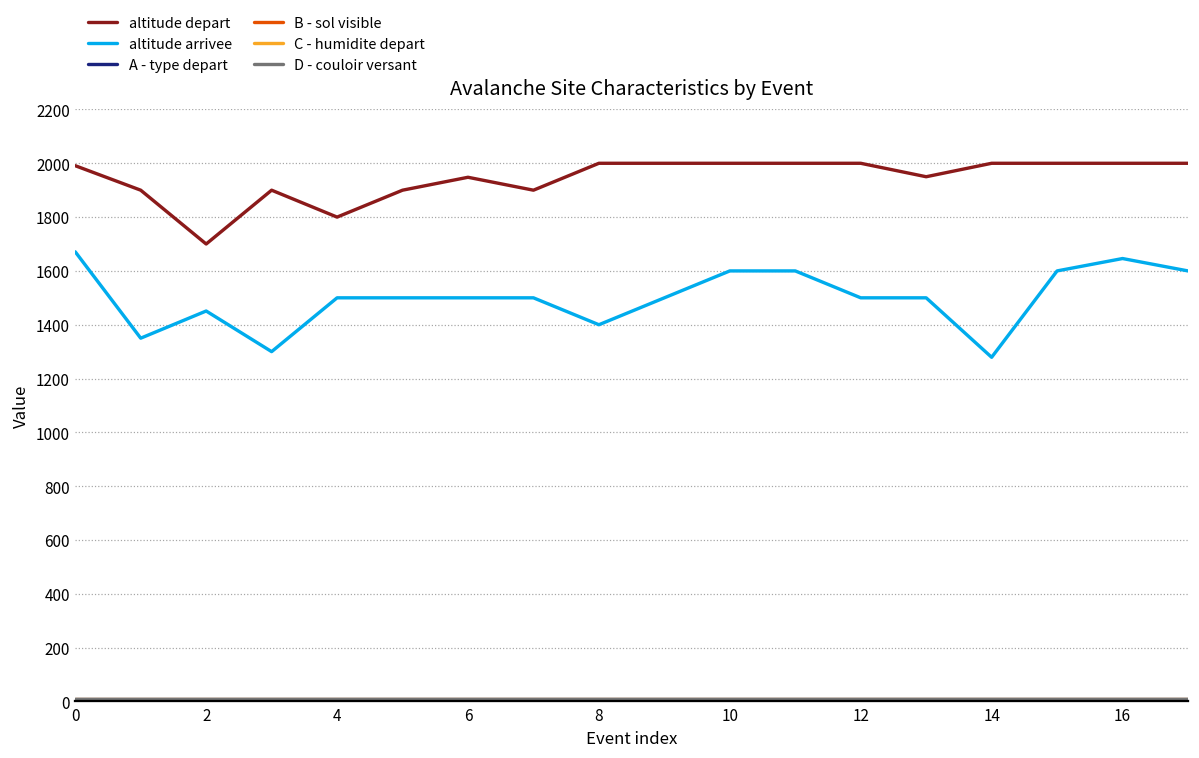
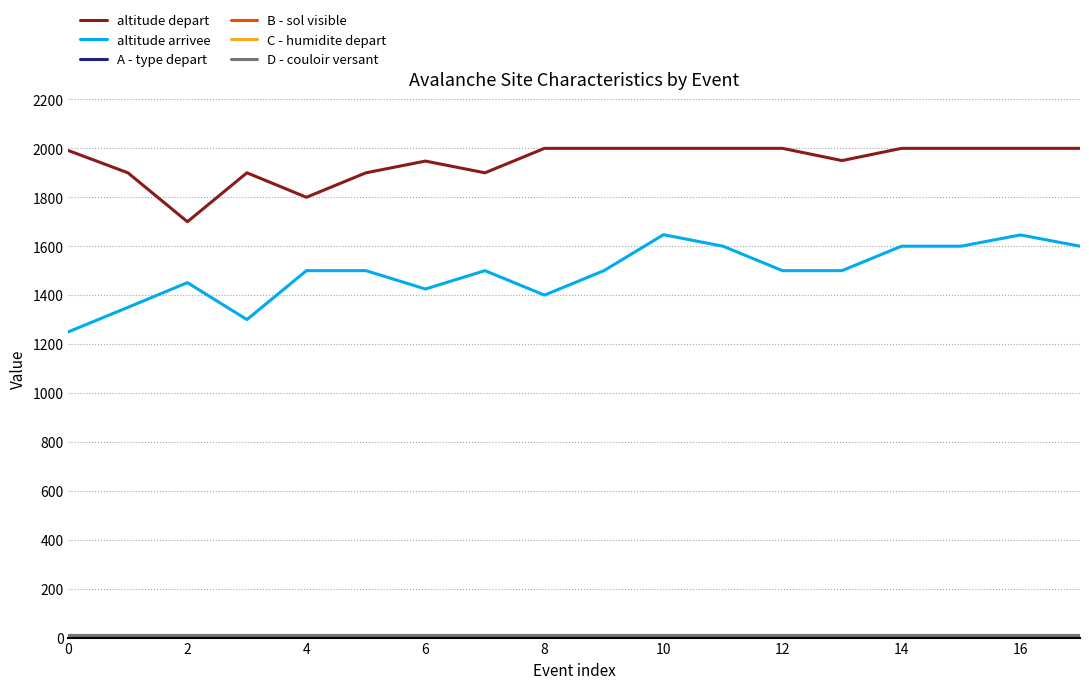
altitude arrivee, 0: 1670 -> 1250
altitude arrivee, 6: 1500 -> 1430
altitude arrivee, 10: 1600 -> 1650
altitude arrivee, 14: 1280 -> 1600
